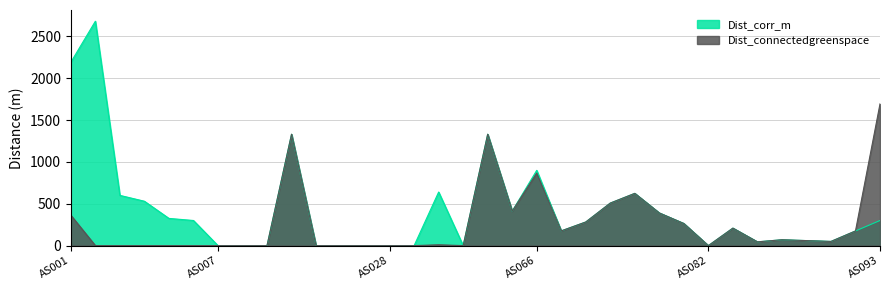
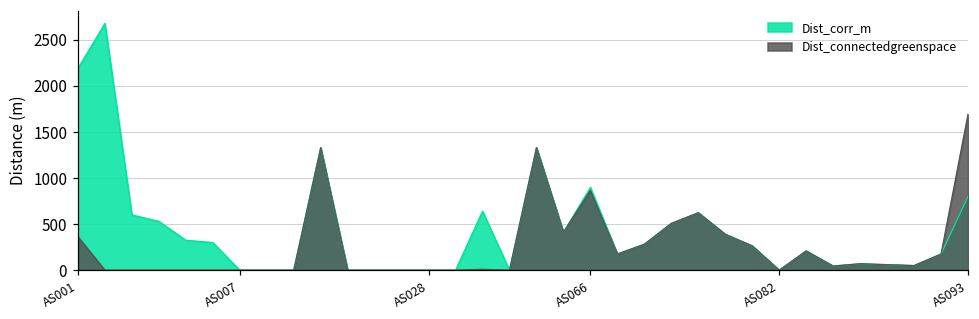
Dist_corr_m, AS093: 300 -> 800
